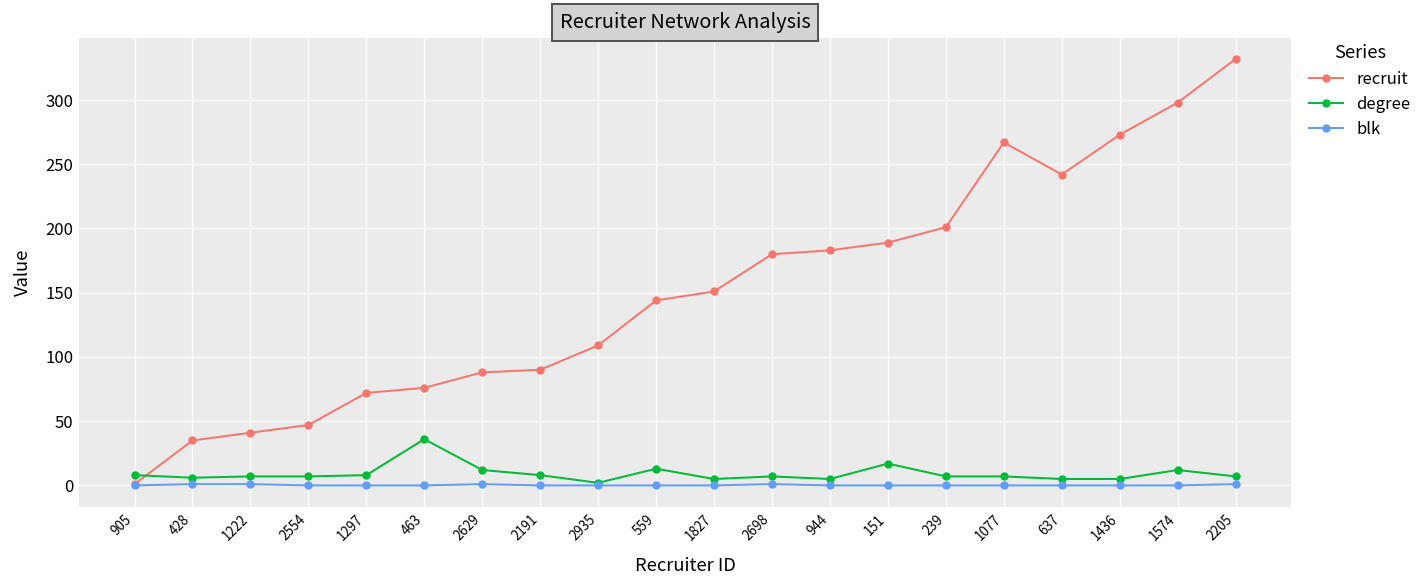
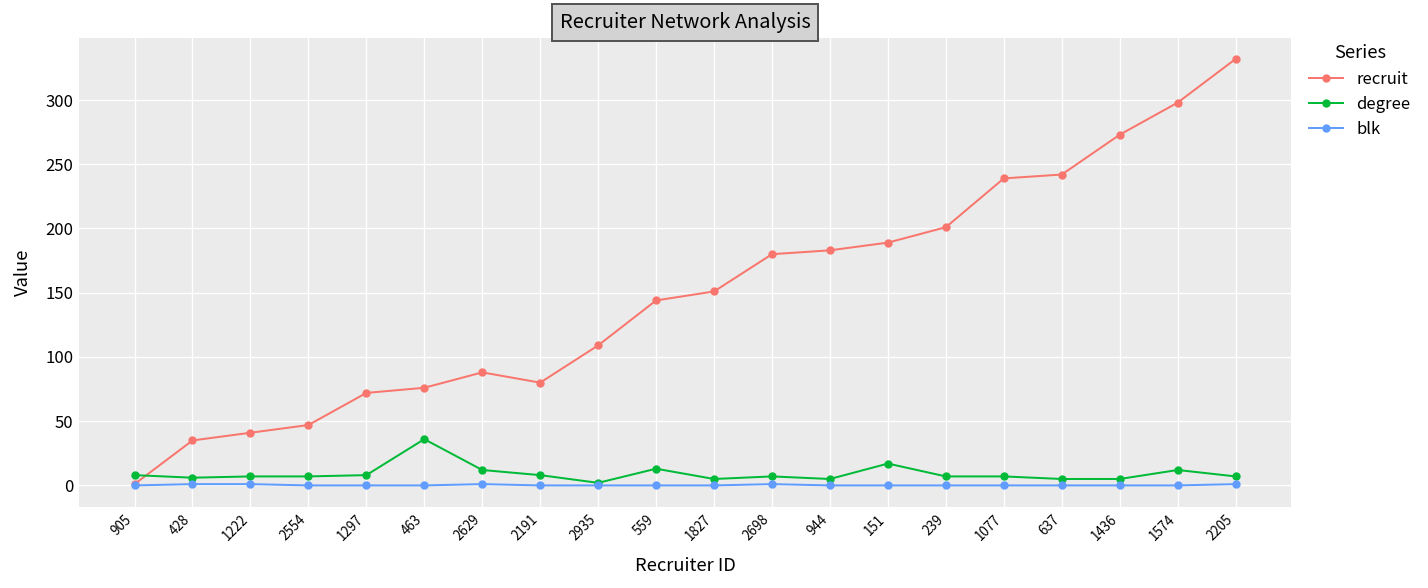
recruit, 2191: 90 -> 80
recruit, 1077: 267 -> 239
